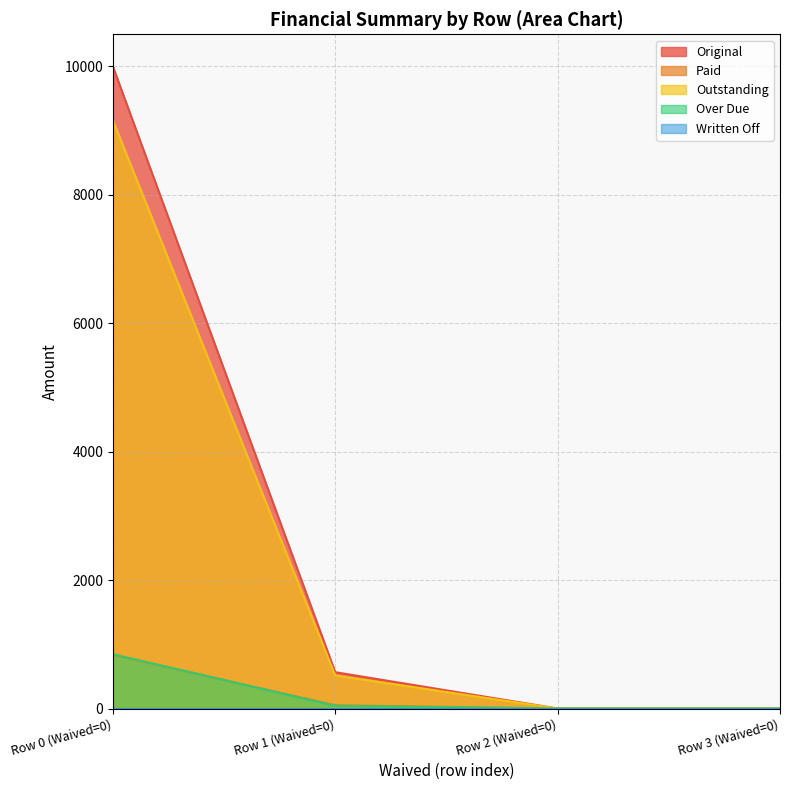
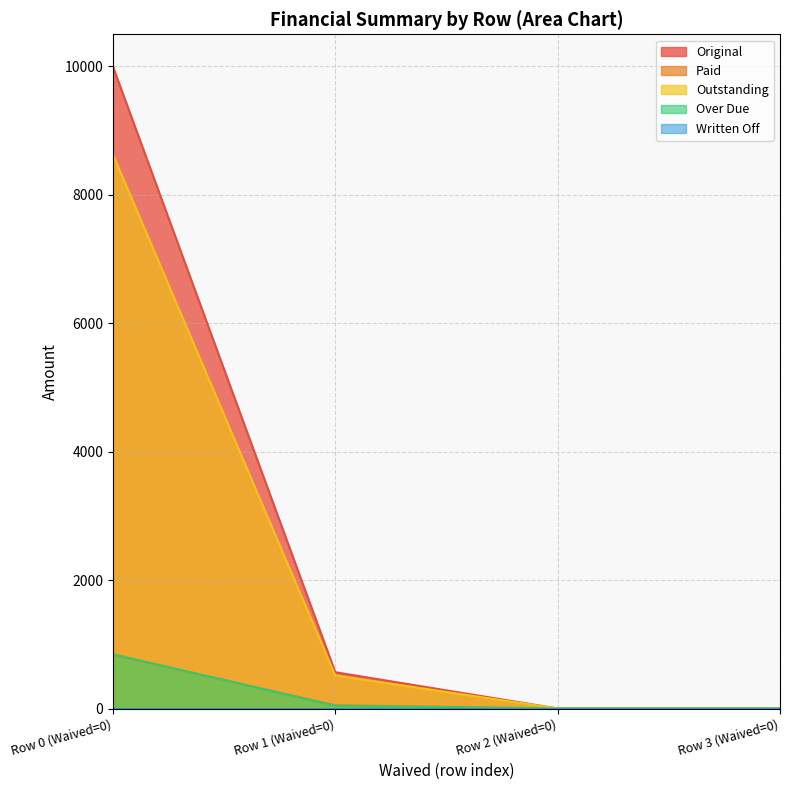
Outstanding, Row 0 (Waived=0): 9200 -> 8600
